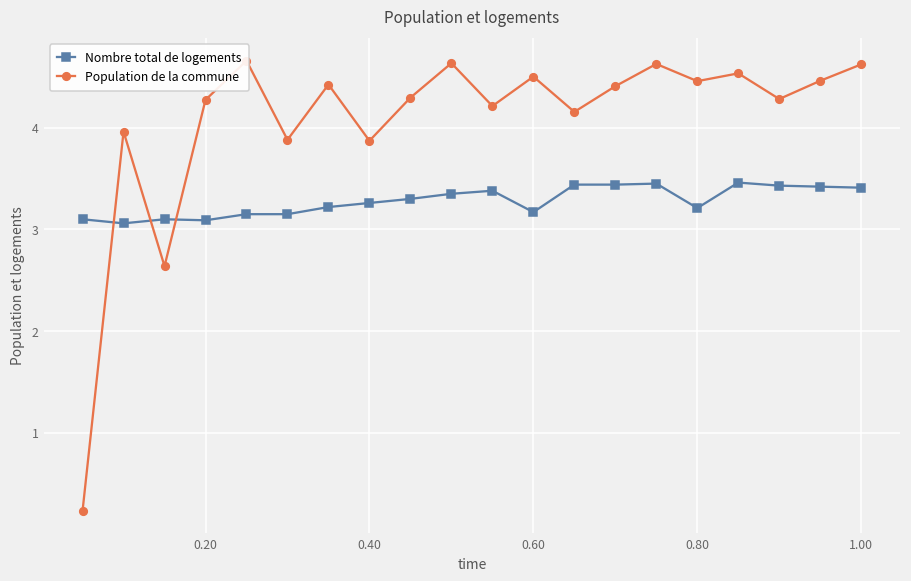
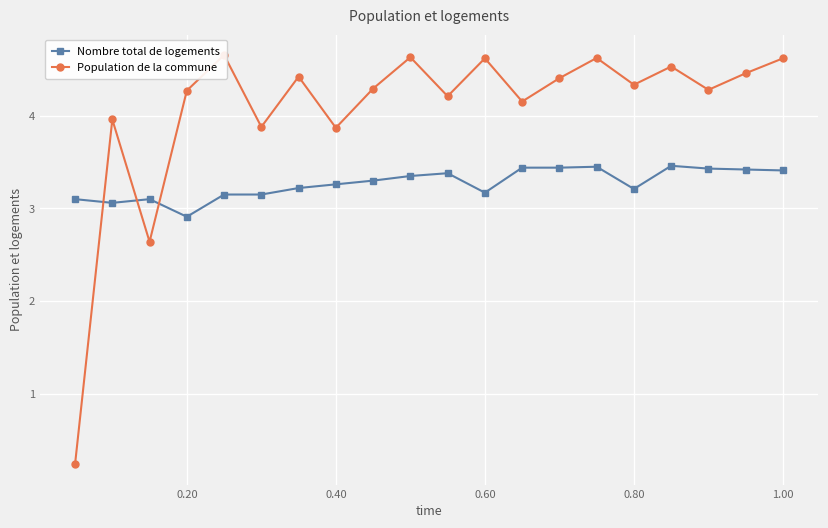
Nombre total de logements, 0.20: 3.1 -> 2.9
Population de la commune, 0.60: 4.5 -> 4.6
Population de la commune, 0.80: 4.5 -> 4.3
